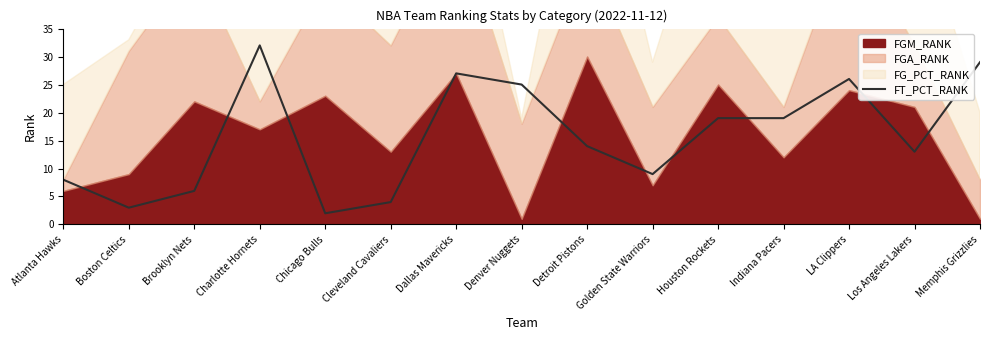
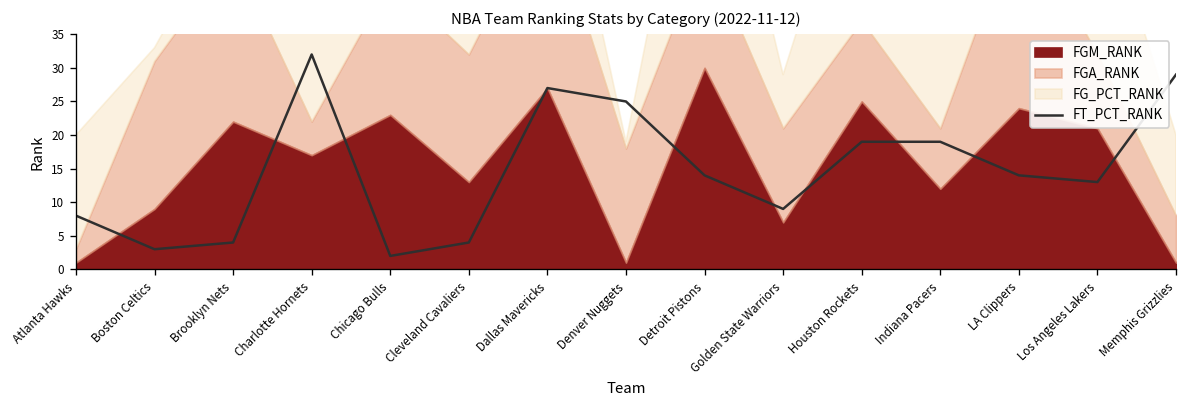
FGM_RANK, Atlanta Hawks: 6 -> 1
FT_PCT_RANK, Brooklyn Nets: 6 -> 4
FT_PCT_RANK, LA Clippers: 26 -> 14
